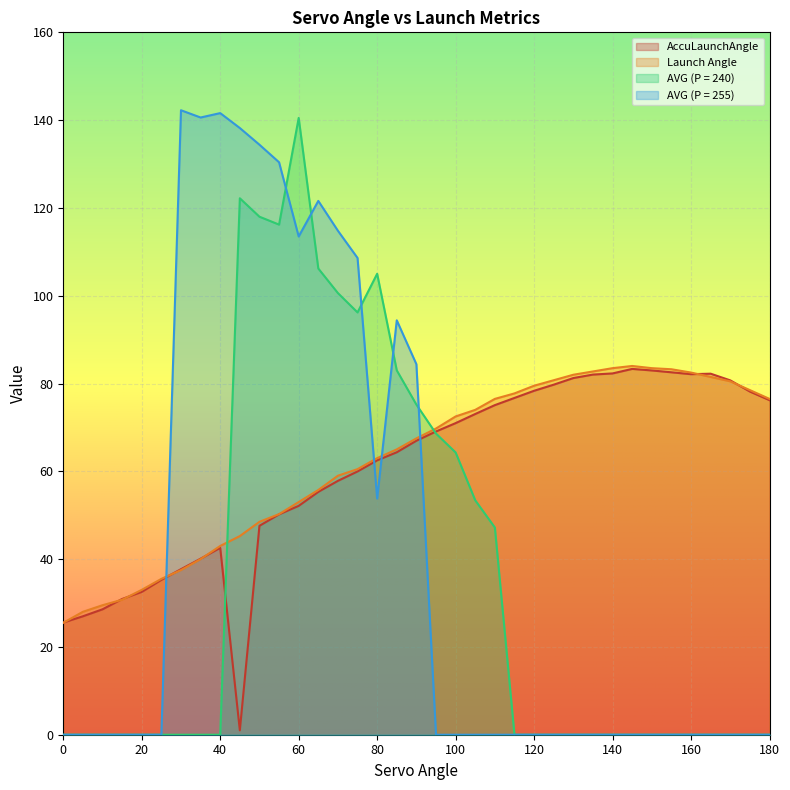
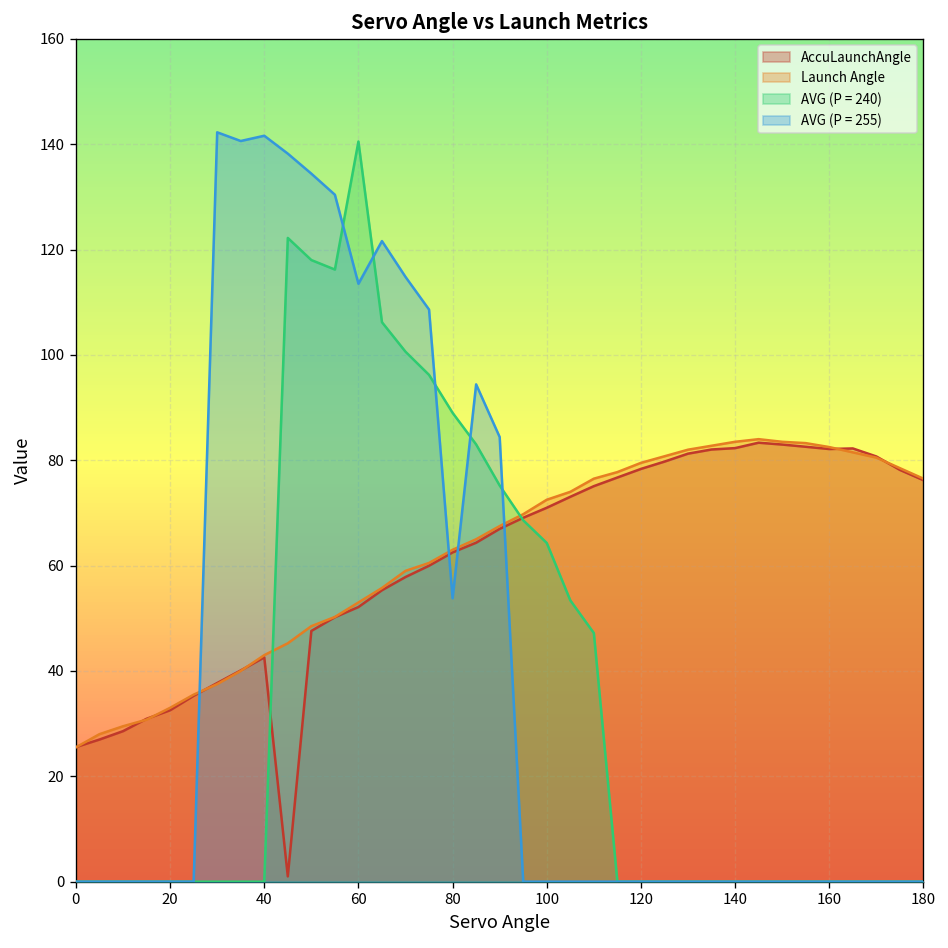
AVG (P = 240), 80: 105 -> 89
